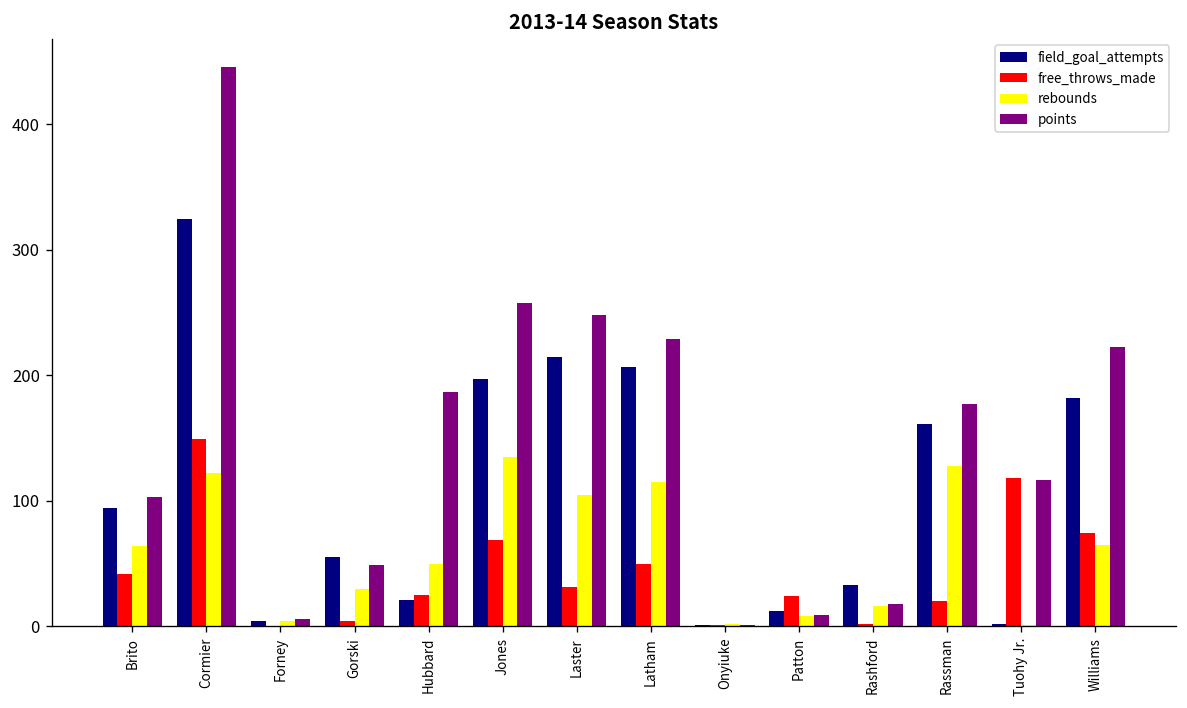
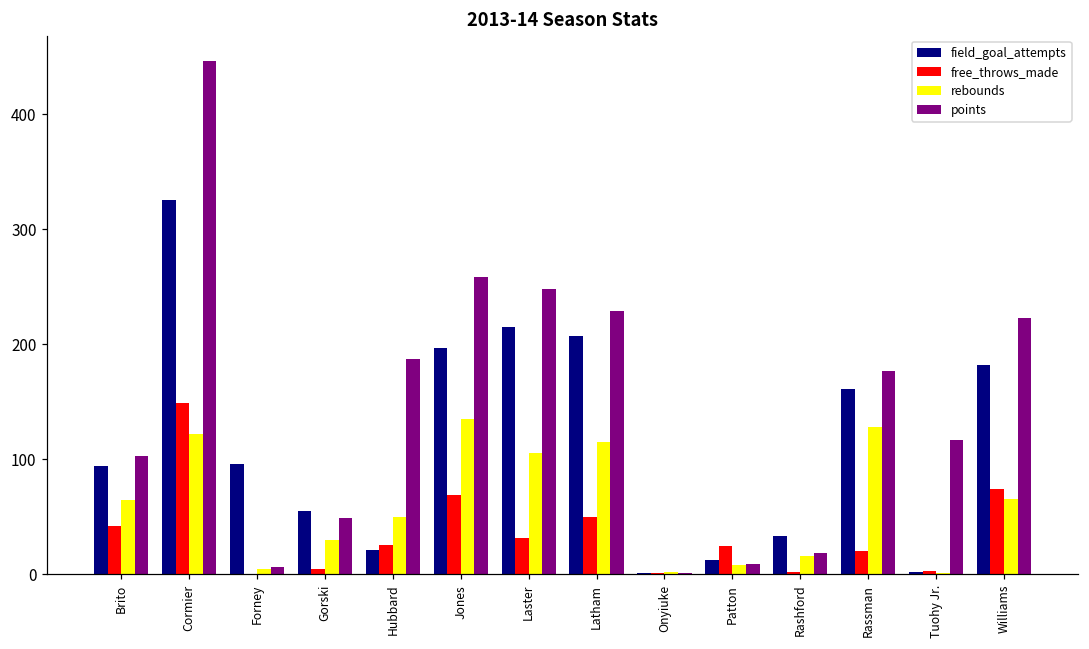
field_goal_attempts, Forney: 4 -> 96
free_throws_made, Tuohy Jr.: 118 -> 3
